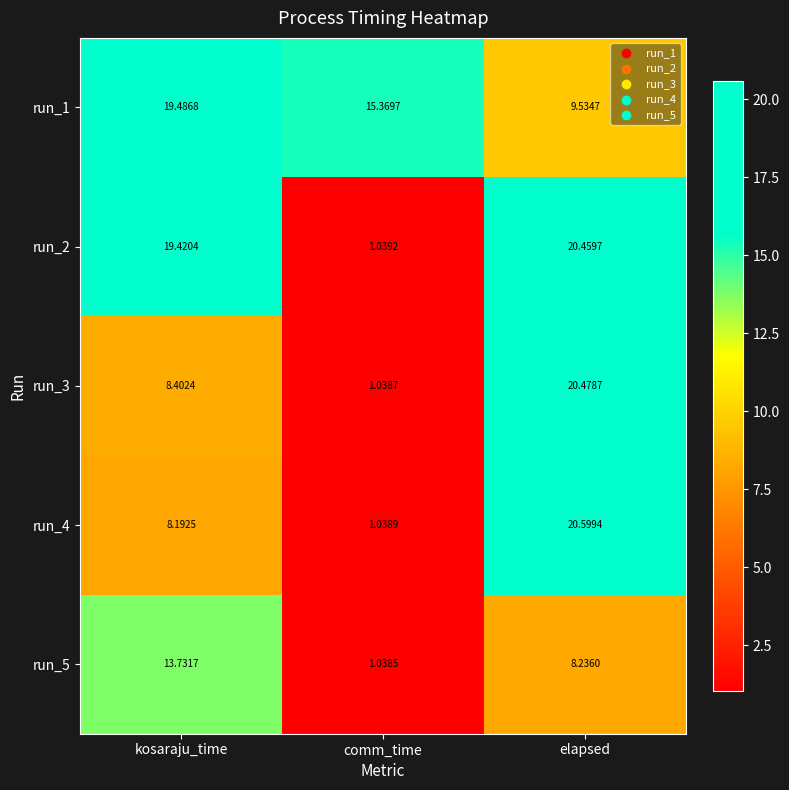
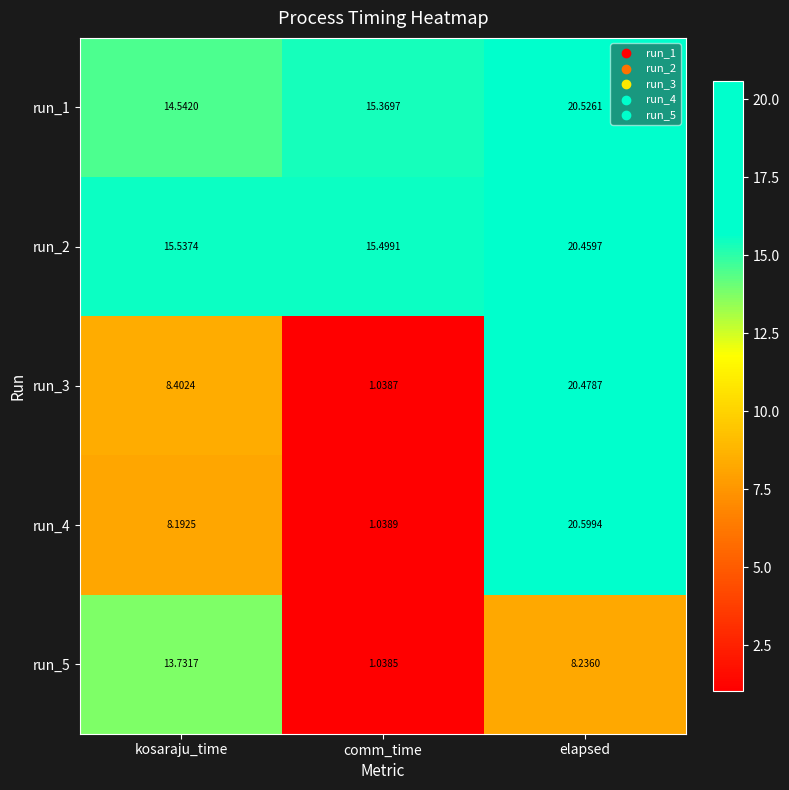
run_1, kosaraju_time: 19.4868 -> 14.5420
run_1, elapsed: 9.5347 -> 20.5261
run_2, kosaraju_time: 19.4204 -> 15.5374
run_2, comm_time: 1.0392 -> 15.4991
